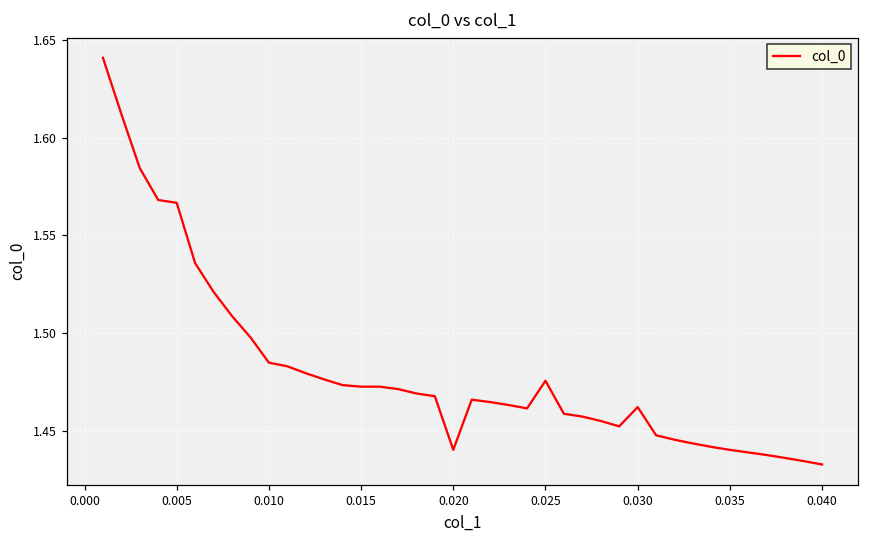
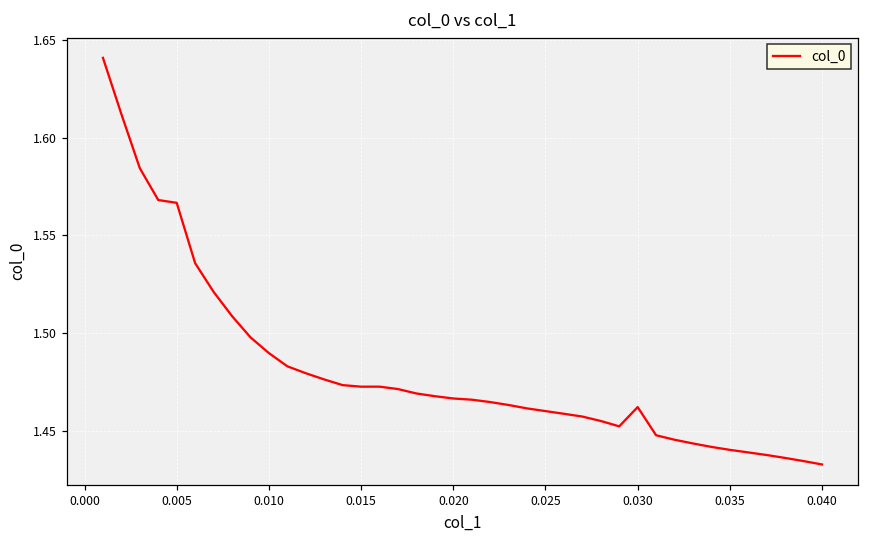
0.010: 1.485 -> 1.490
0.020: 1.441 -> 1.467
0.025: 1.476 -> 1.460
